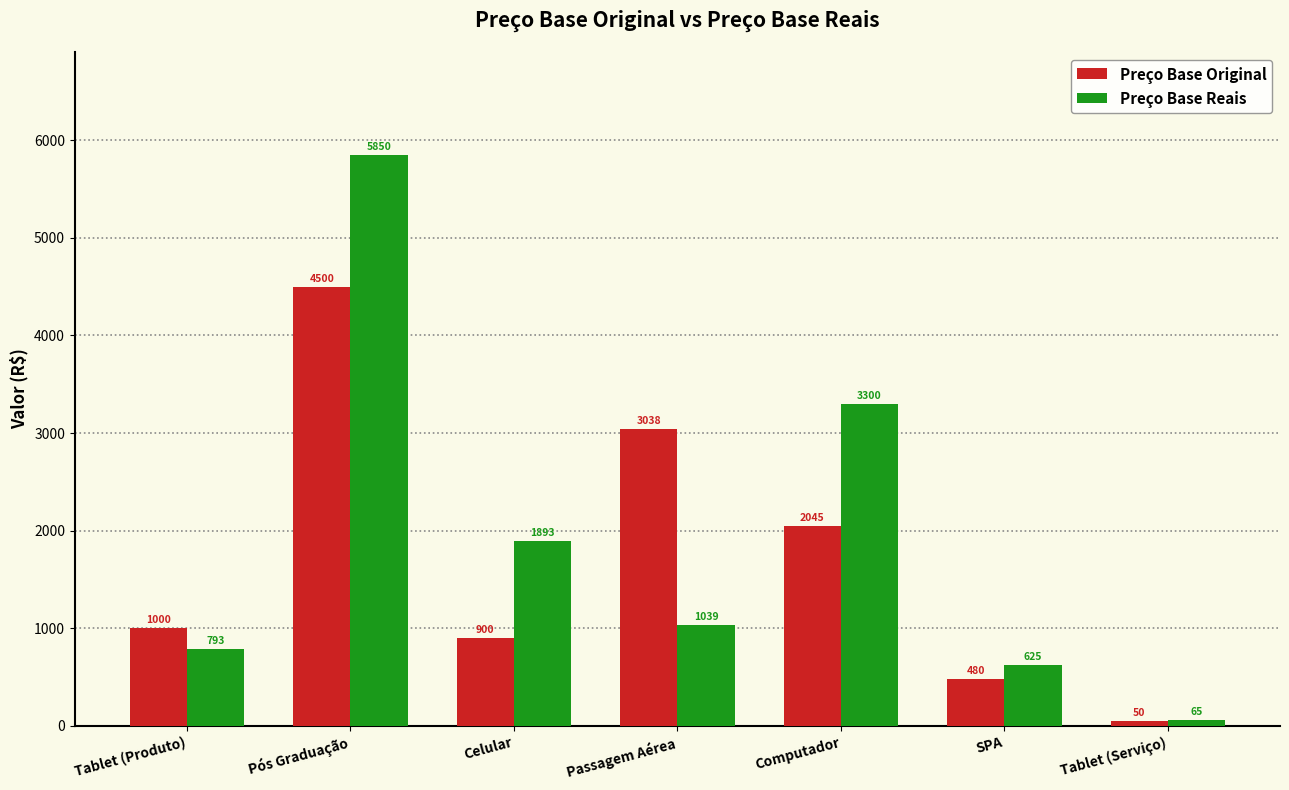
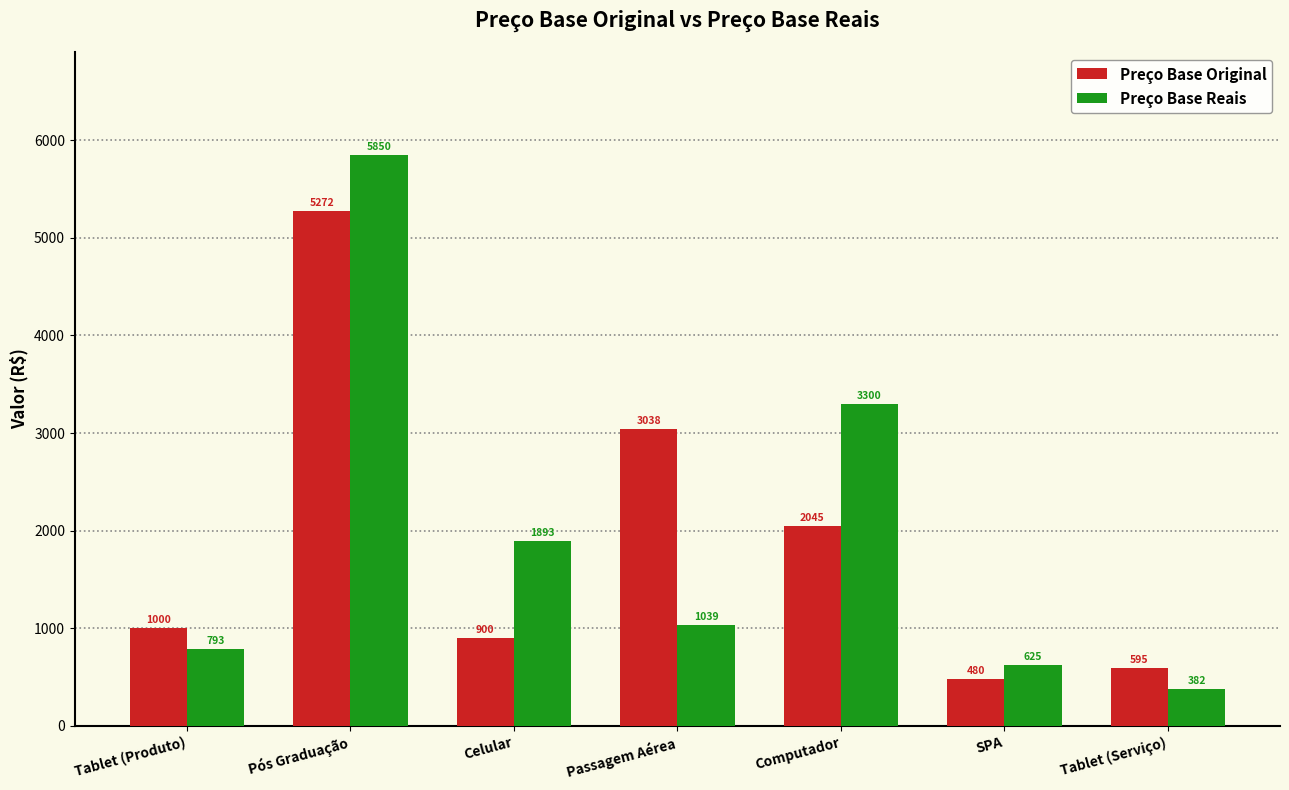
Preço Base Original, Pós Graduação: 4500 -> 5272
Preço Base Original, Tablet (Serviço): 50 -> 595
Preço Base Reais, Tablet (Serviço): 65 -> 382
